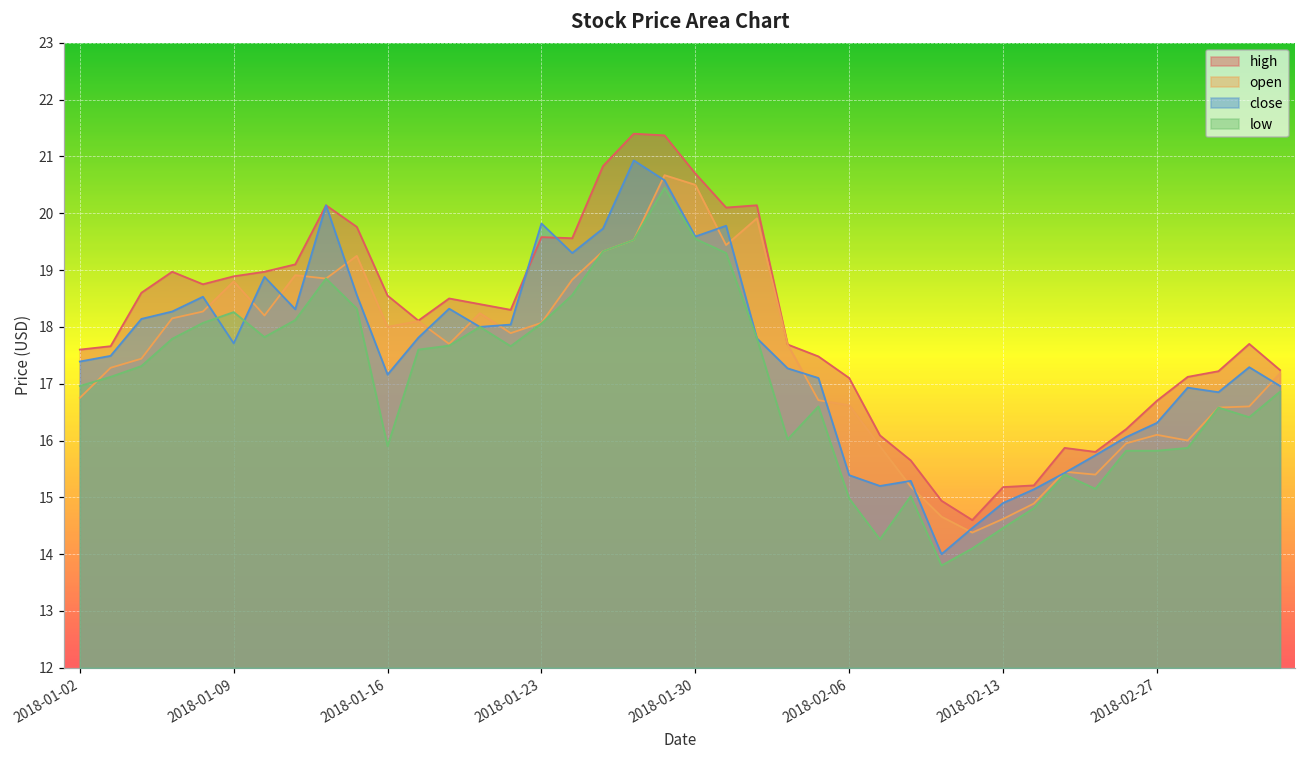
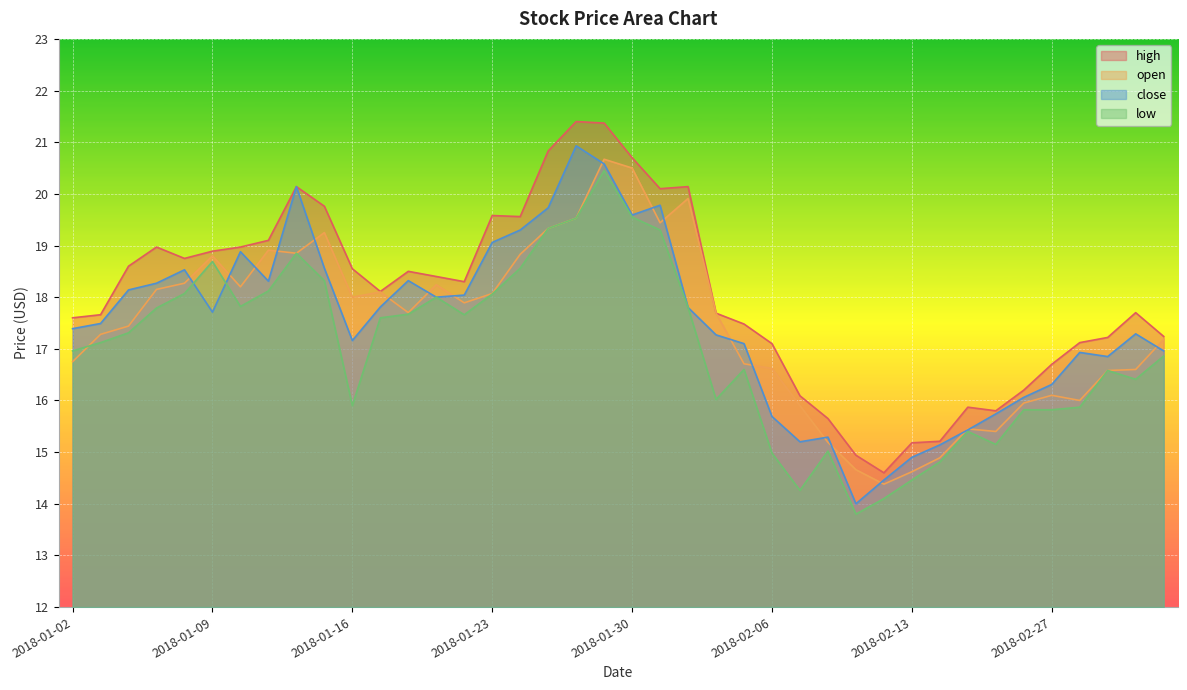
low, 2018-01-09: 18.3 -> 18.7
close, 2018-01-23: 19.8 -> 19.1
close, 2018-02-06: 15.4 -> 15.7
